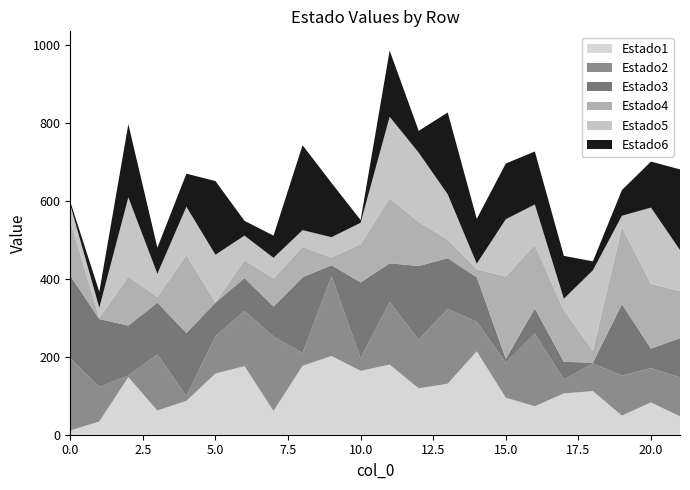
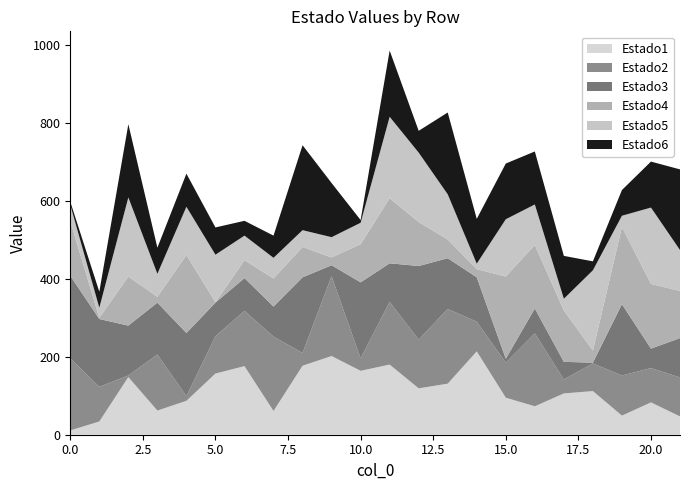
Estado6, 5.0: 190 -> 70
